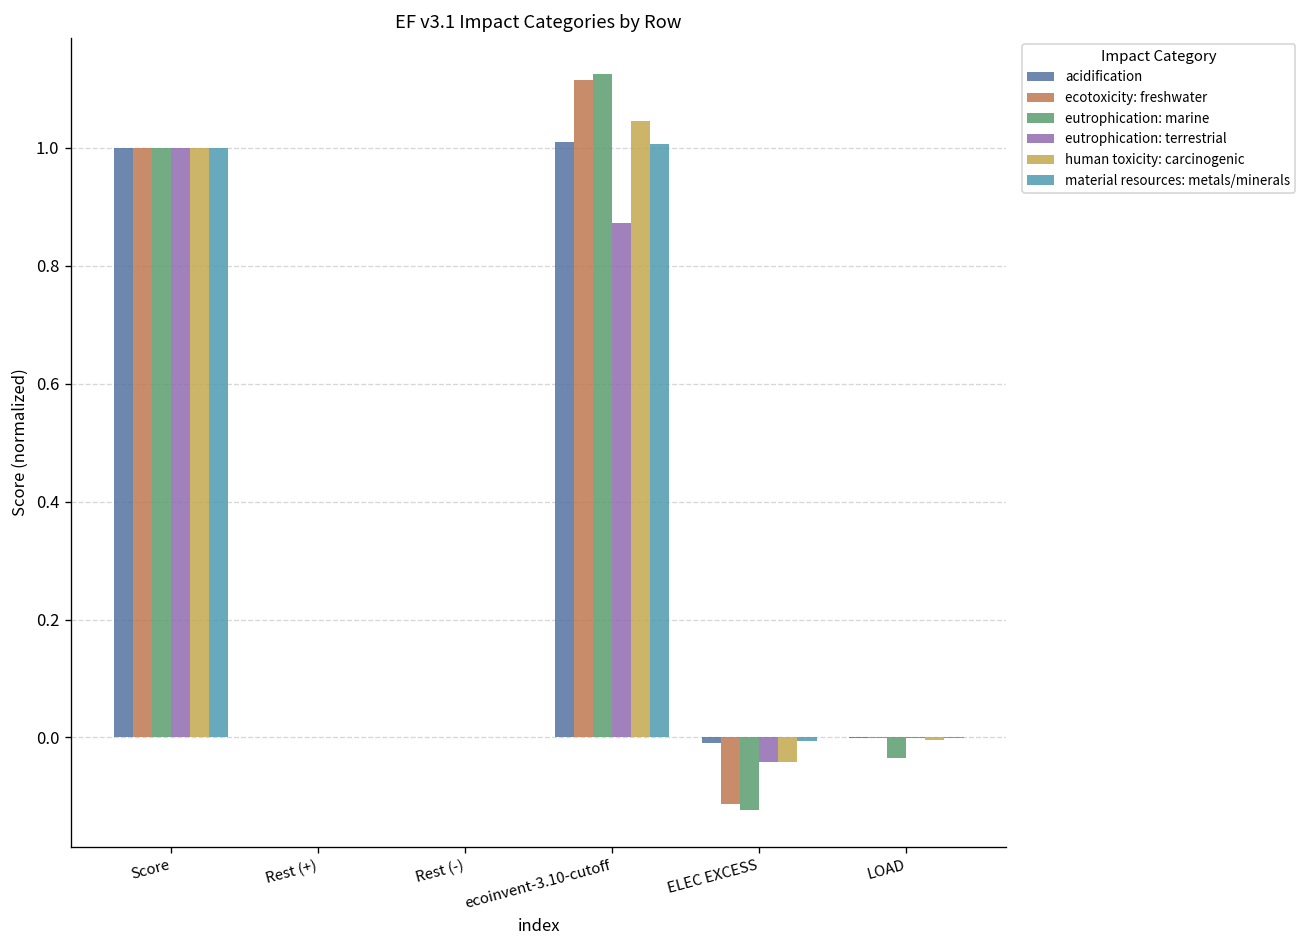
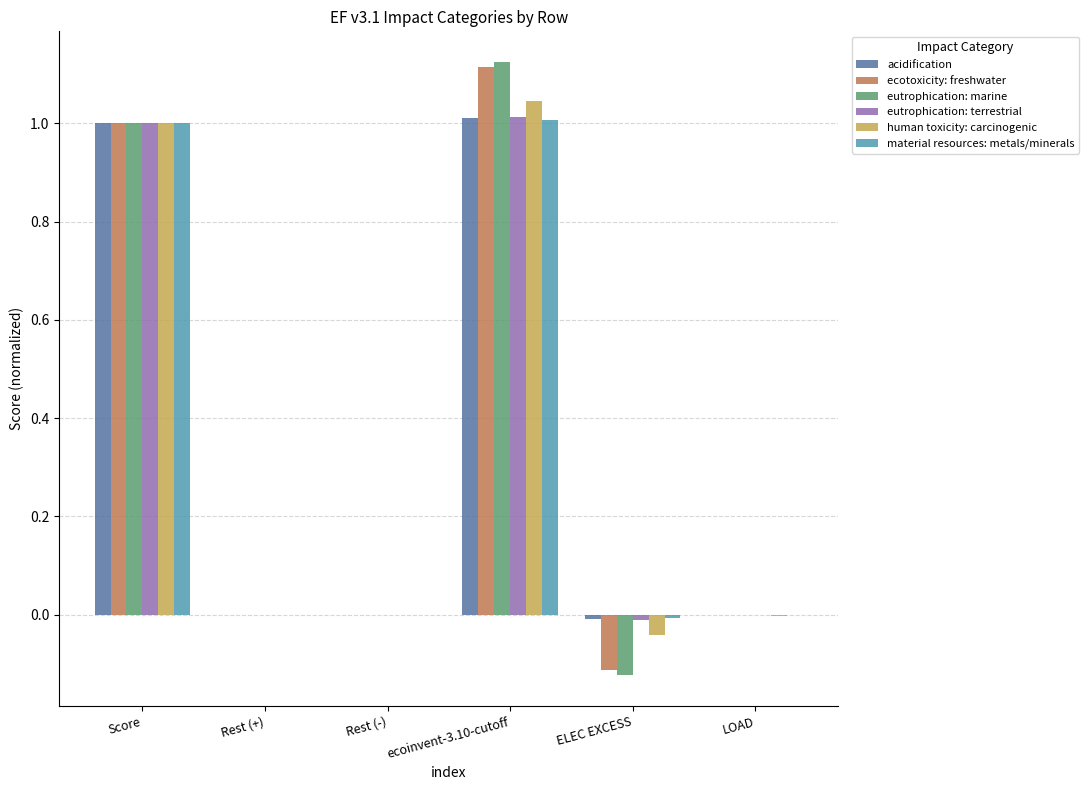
eutrophication: terrestrial, ecoinvent-3.10-cutoff: 0.87 -> 1.01
eutrophication: terrestrial, ELEC EXCESS: -0.04 -> -0.01
eutrophication: marine, LOAD: -0.03 -> 0.00
